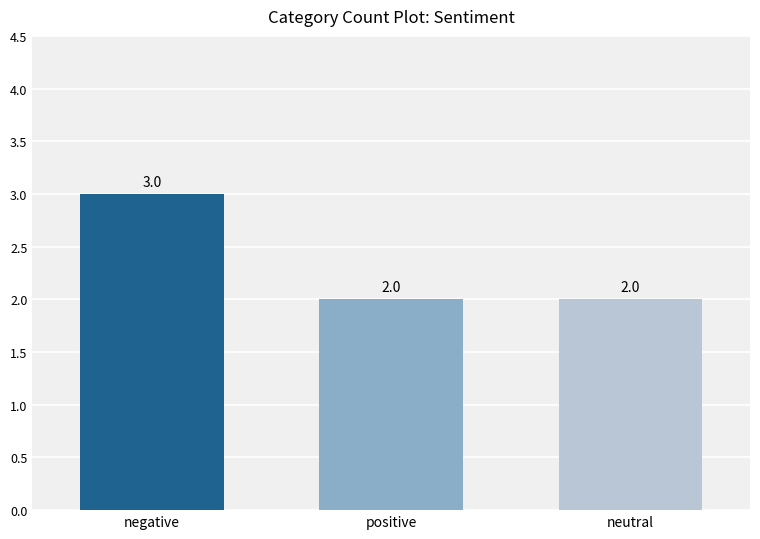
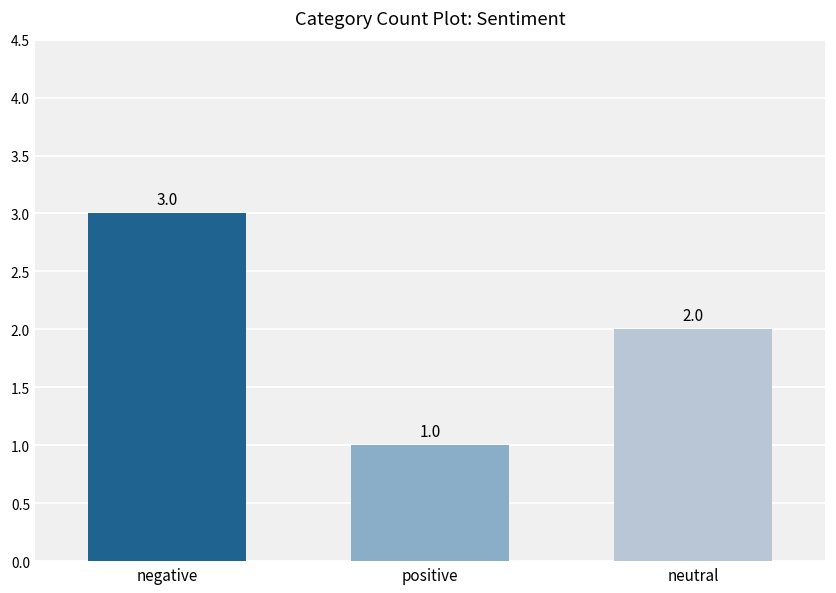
positive: 2.0 -> 1.0
